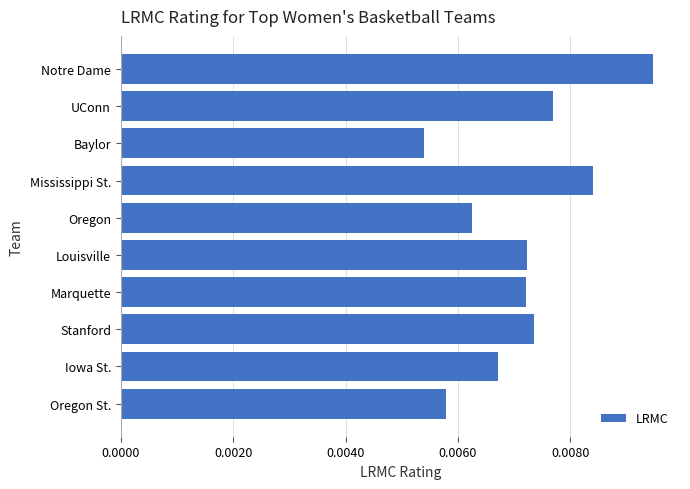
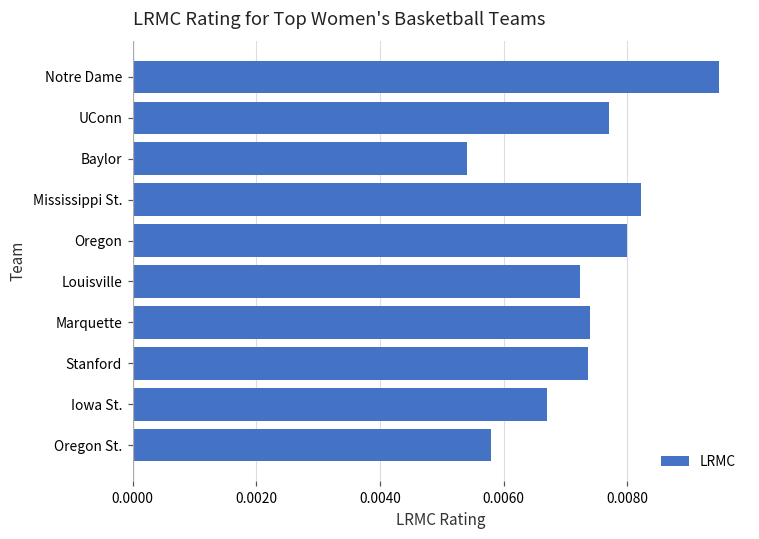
Mississippi St.: 0.0084 -> 0.0082
Oregon: 0.0063 -> 0.0080
Marquette: 0.0072 -> 0.0074
